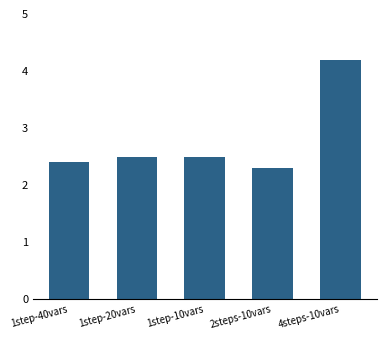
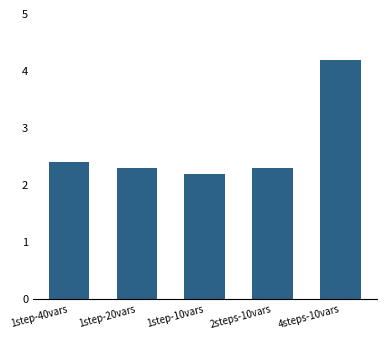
1step-20vars: 2.5 -> 2.3
1step-10vars: 2.5 -> 2.2
